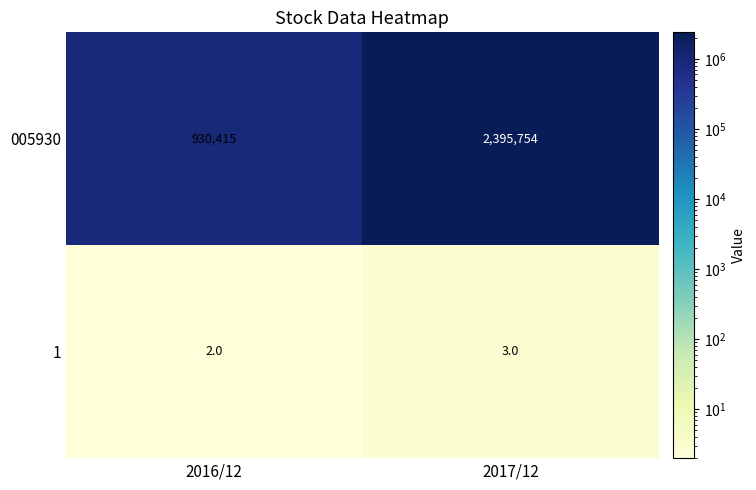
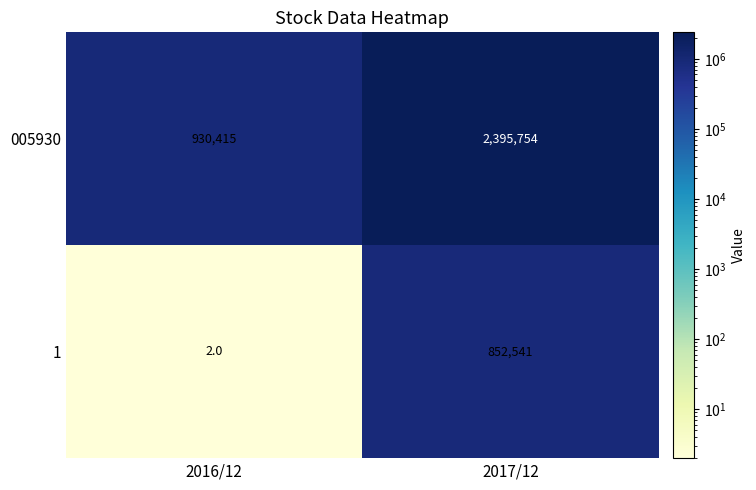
1, 2017/12: 3.0 -> 852,541
